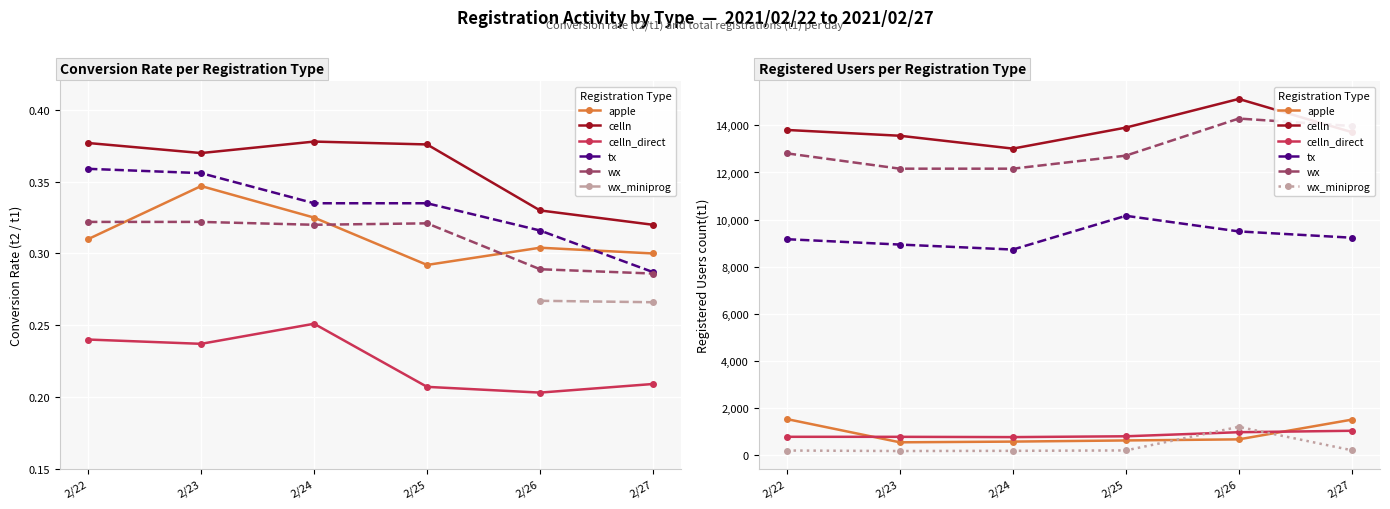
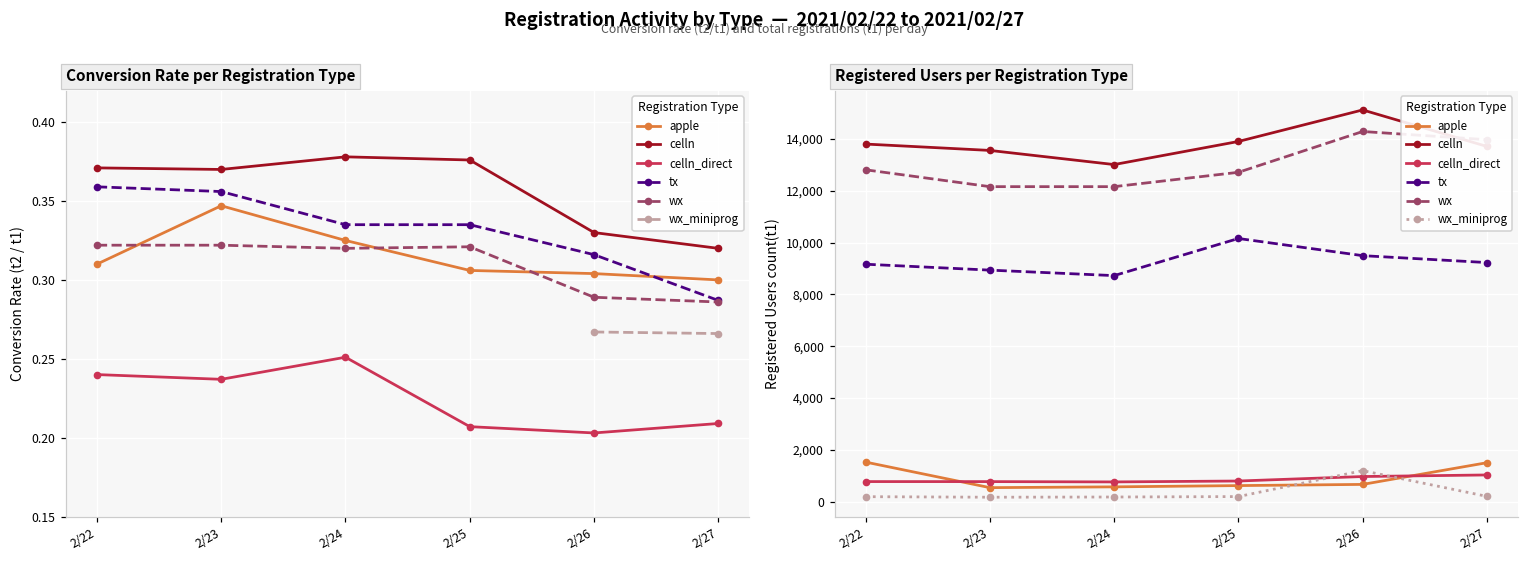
Conversion Rate per Registration Type, celln, 2/22: 0.377 -> 0.371
Conversion Rate per Registration Type, apple, 2/25: 0.292 -> 0.306
